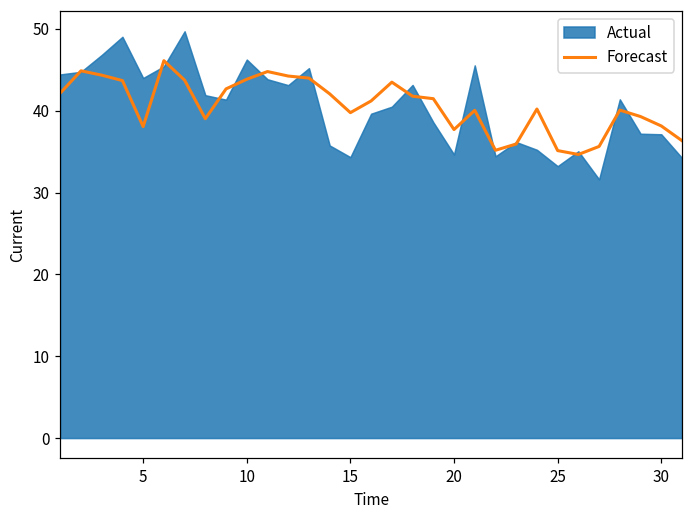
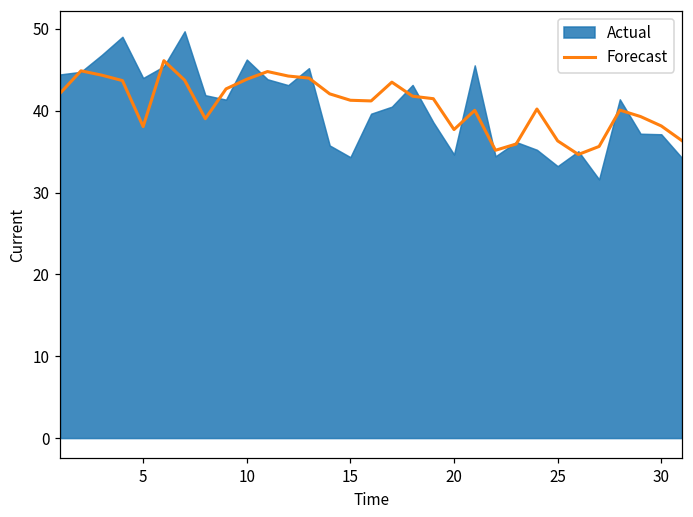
Forecast, 15: 40 -> 41
Forecast, 25: 35 -> 36
